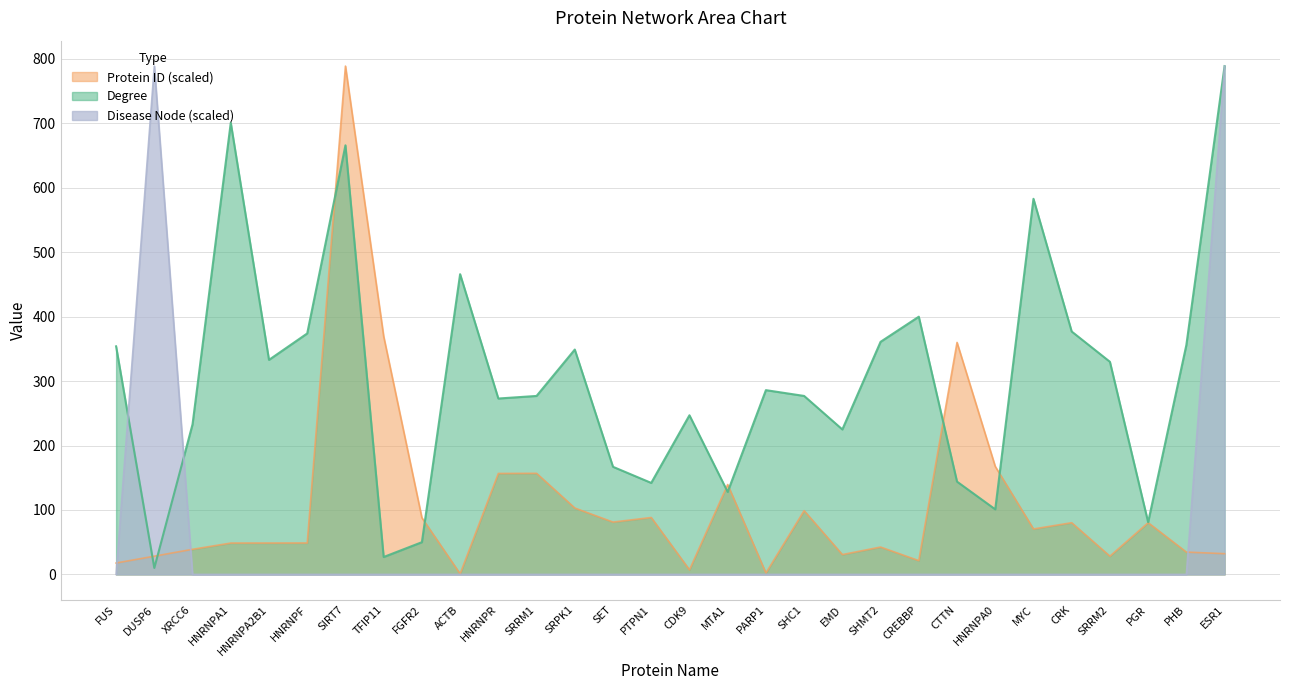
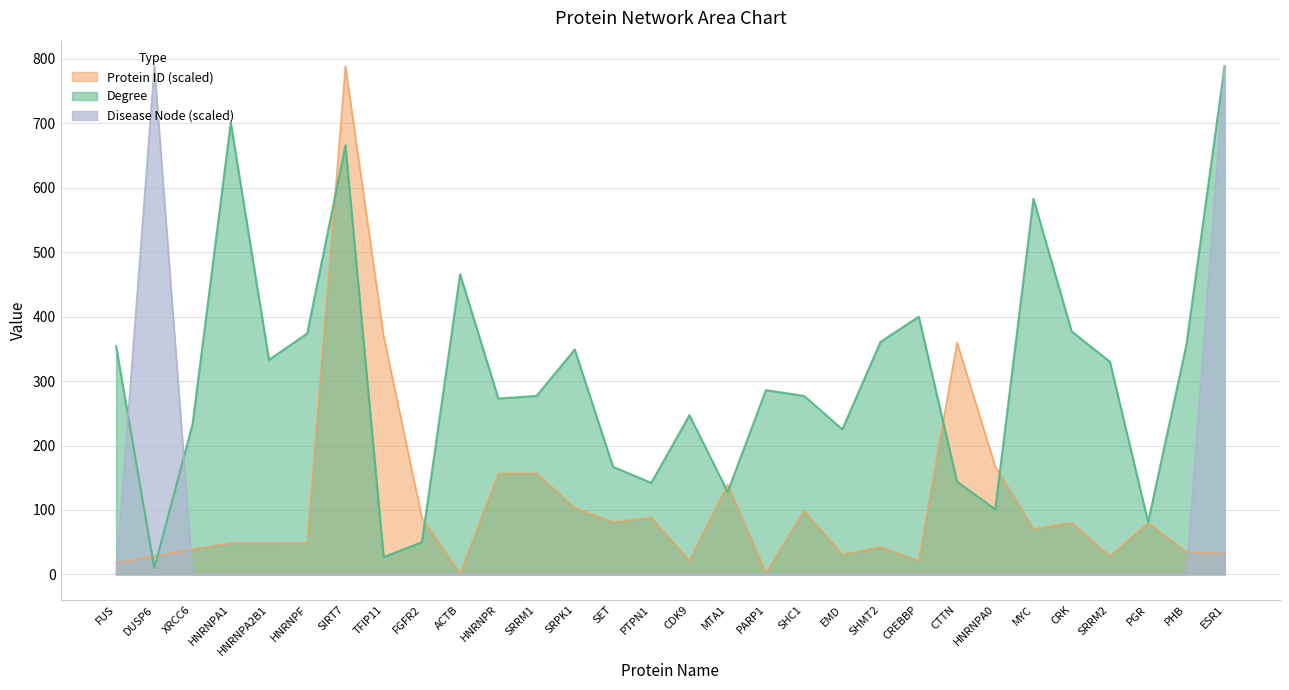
Protein ID (scaled), CDK9: 10 -> 20
